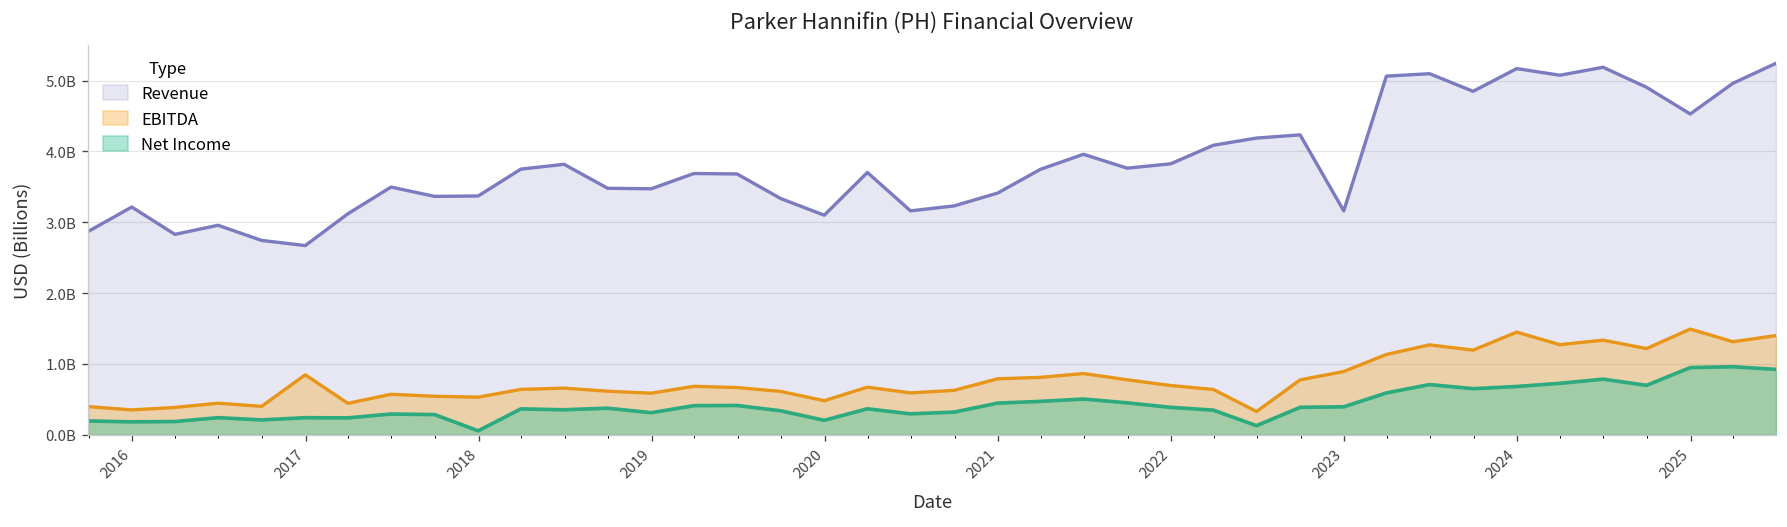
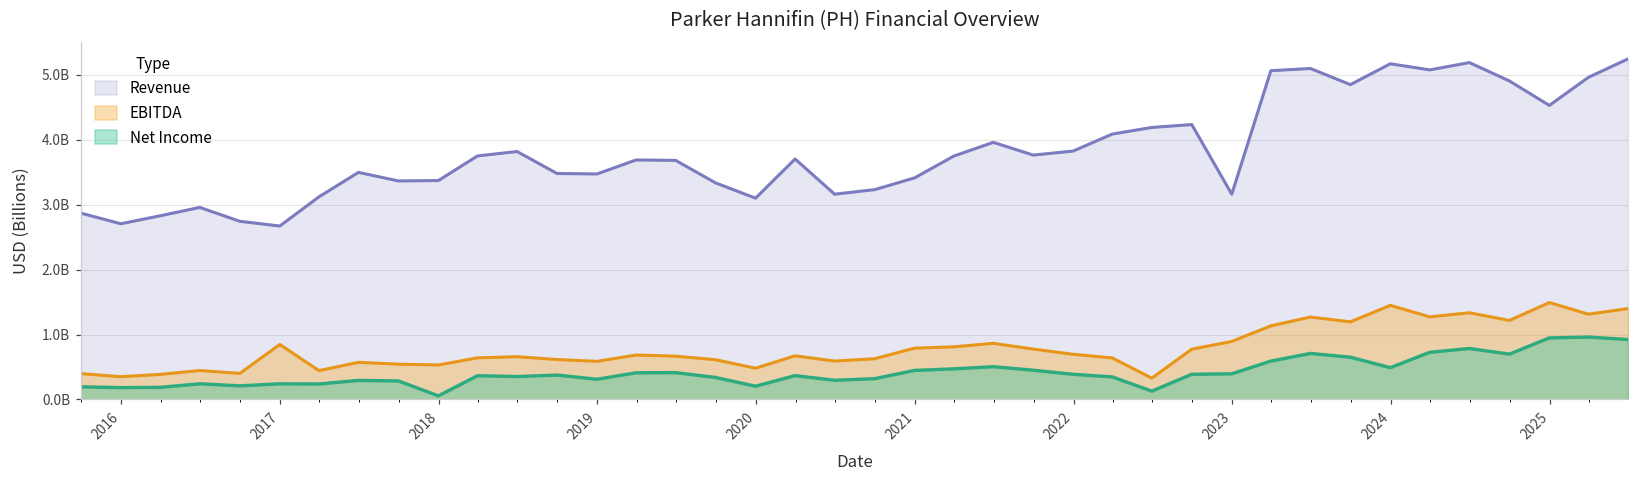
Revenue, 2016: 3200000000 -> 2700000000
Net Income, 2024: 700000000 -> 500000000
